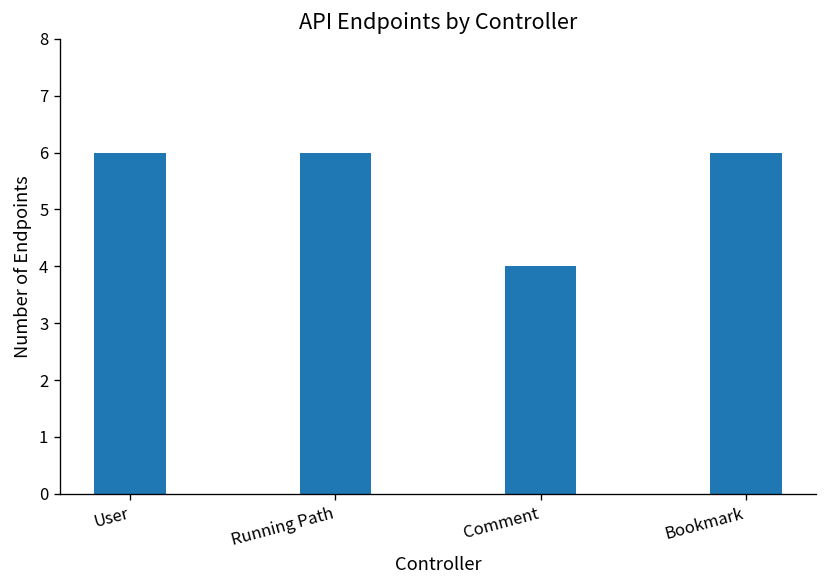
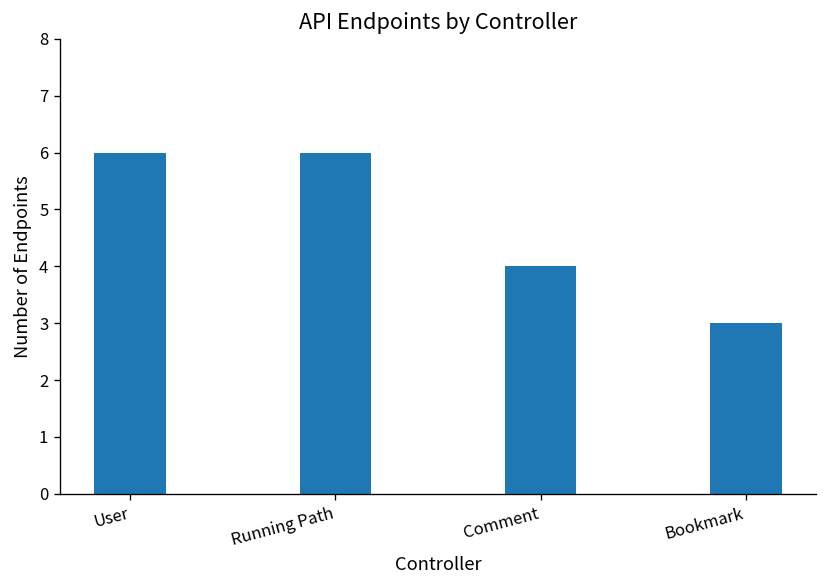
Bookmark: 6 -> 3
